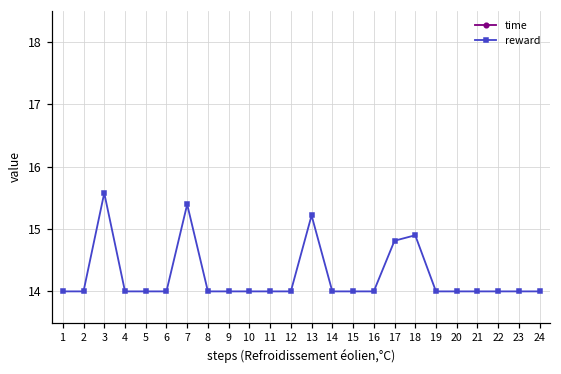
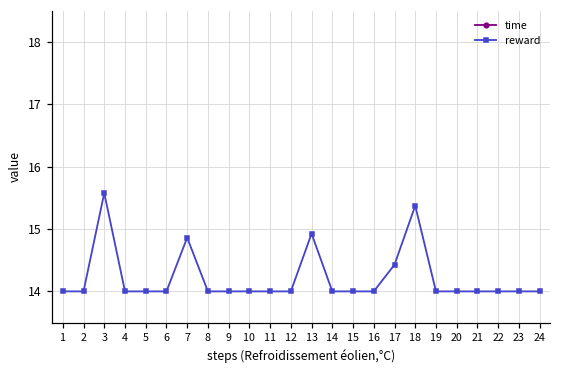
reward, 7: 15.4 -> 14.9
reward, 13: 15.2 -> 14.9
reward, 17: 14.8 -> 14.4
reward, 18: 14.9 -> 15.4
